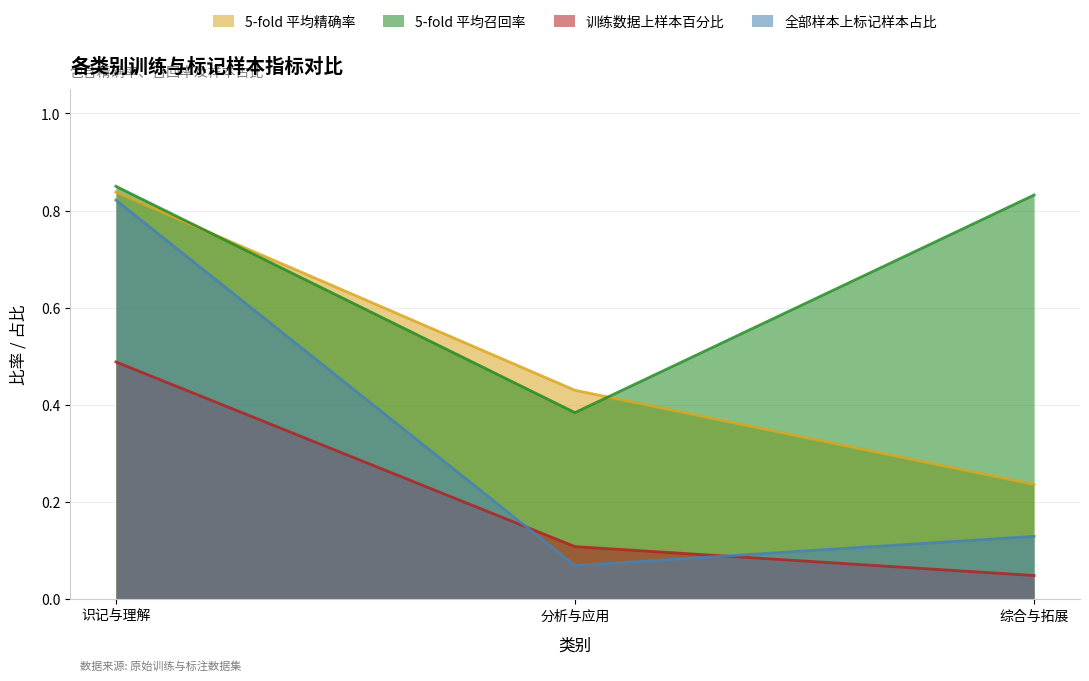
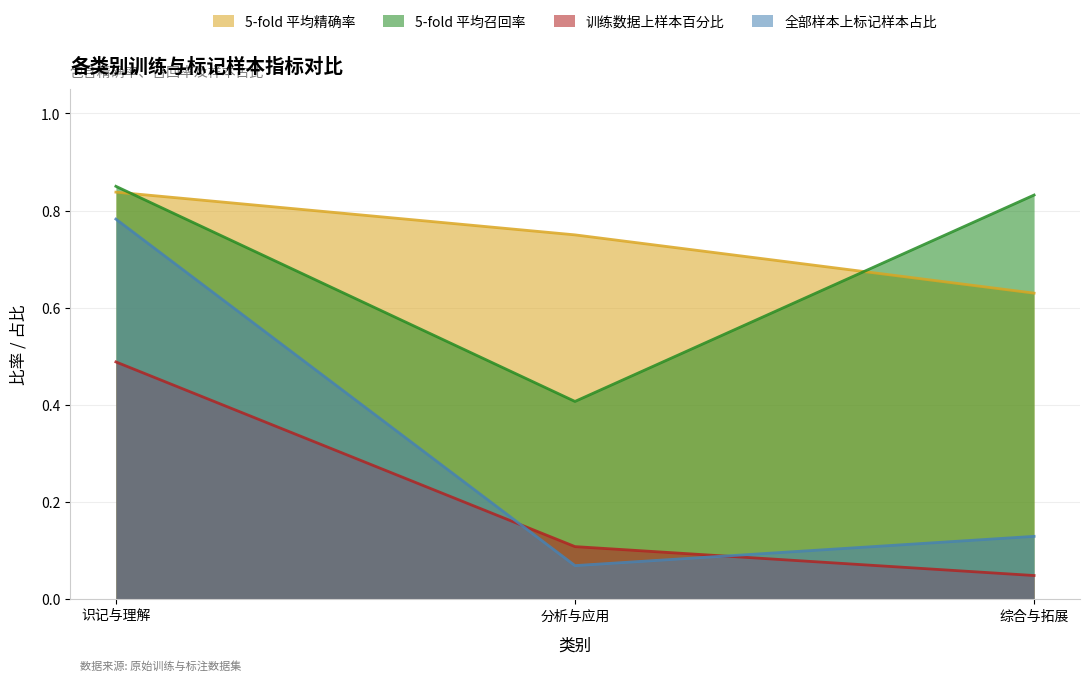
全部样本上标记样本占比, 识记与理解: 0.82 -> 0.78
5-fold 平均精确率, 分析与应用: 0.43 -> 0.75
5-fold 平均召回率, 分析与应用: 0.38 -> 0.41
5-fold 平均精确率, 综合与拓展: 0.24 -> 0.63
